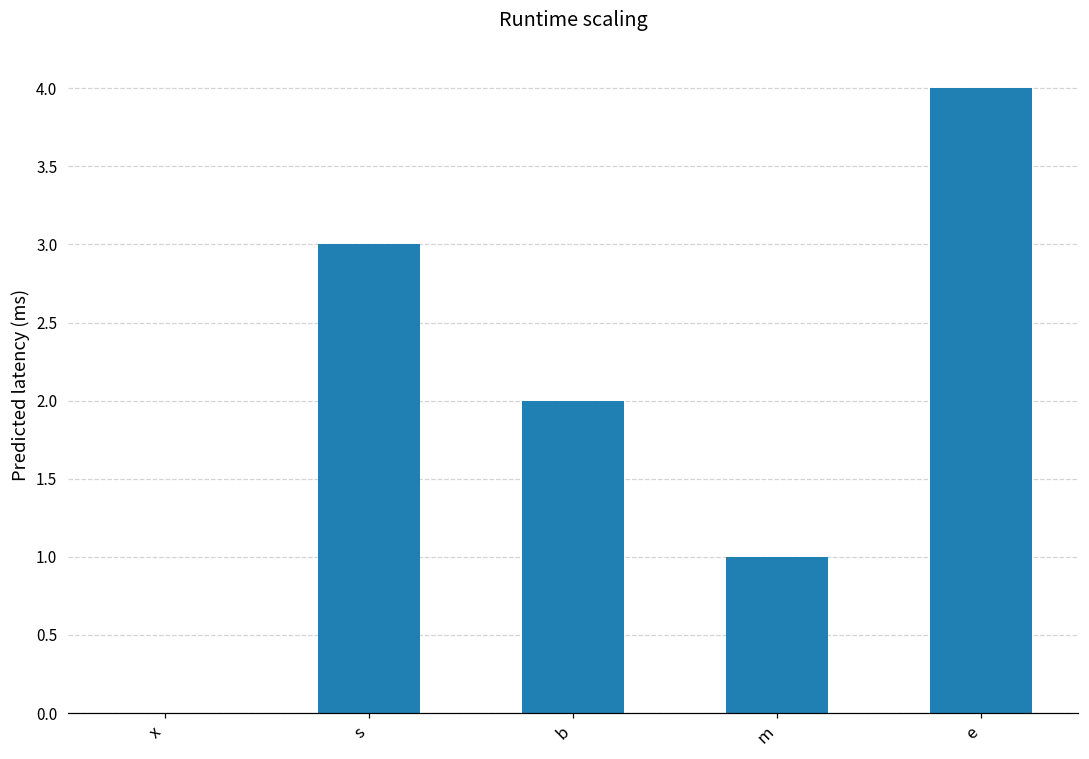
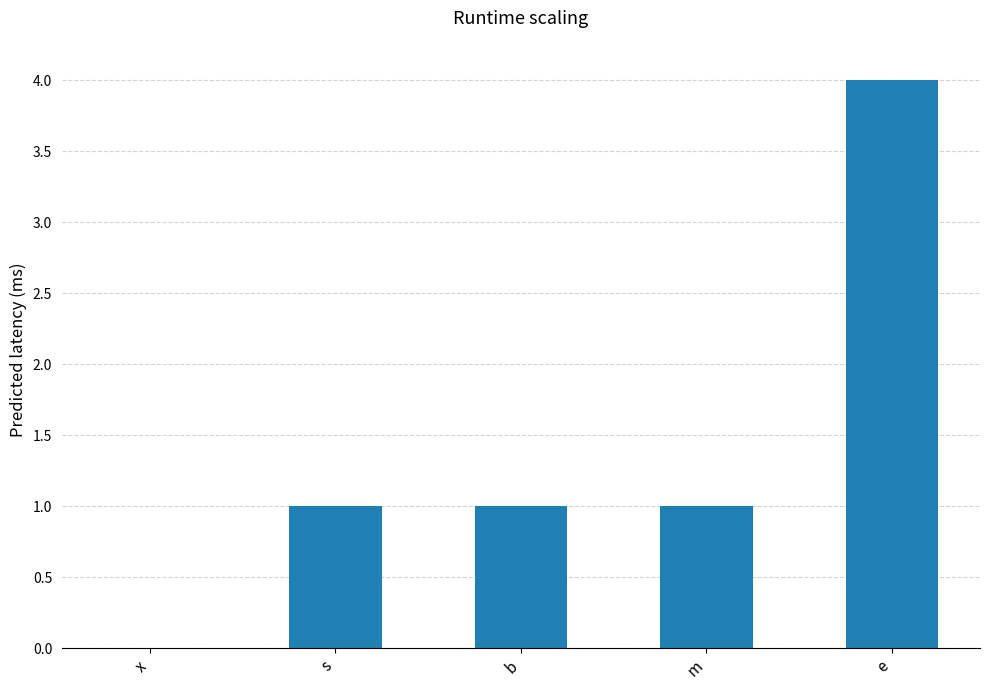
s: 3 -> 1
b: 2 -> 1
